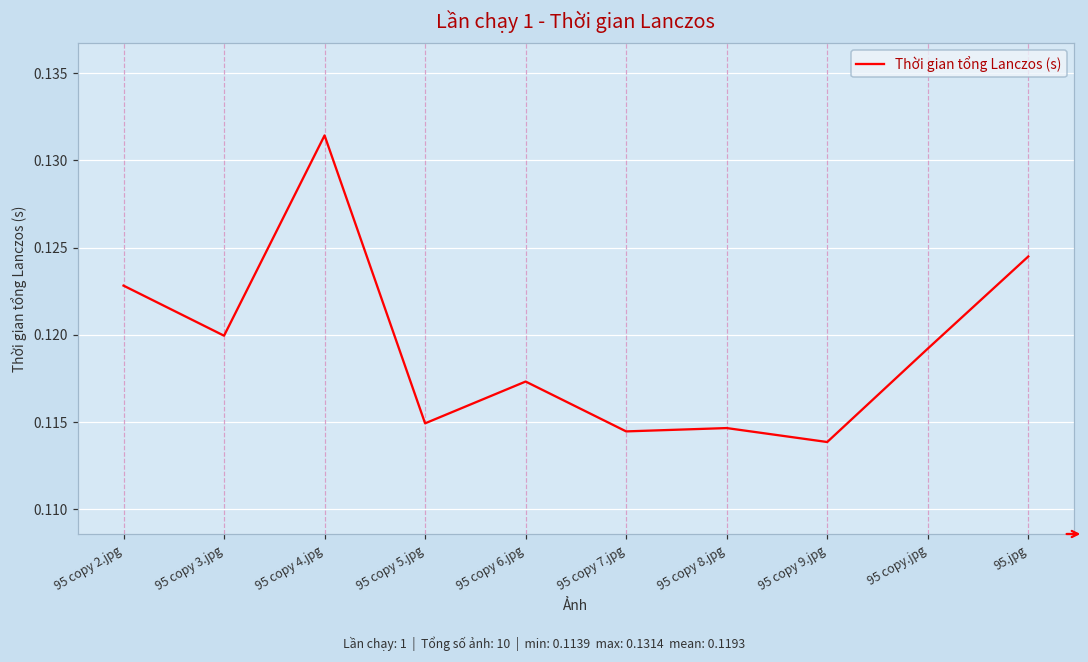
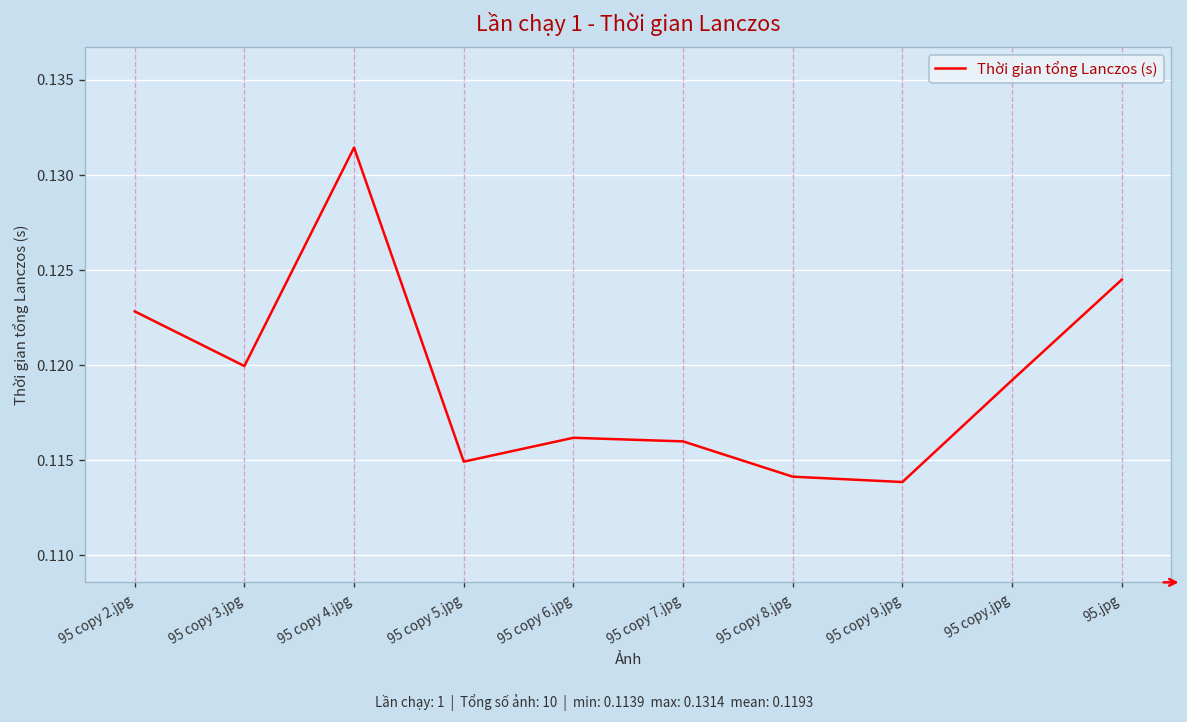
95 copy 6.jpg: 0.1173 -> 0.1162
95 copy 7.jpg: 0.1145 -> 0.1160
95 copy 8.jpg: 0.1147 -> 0.1141
